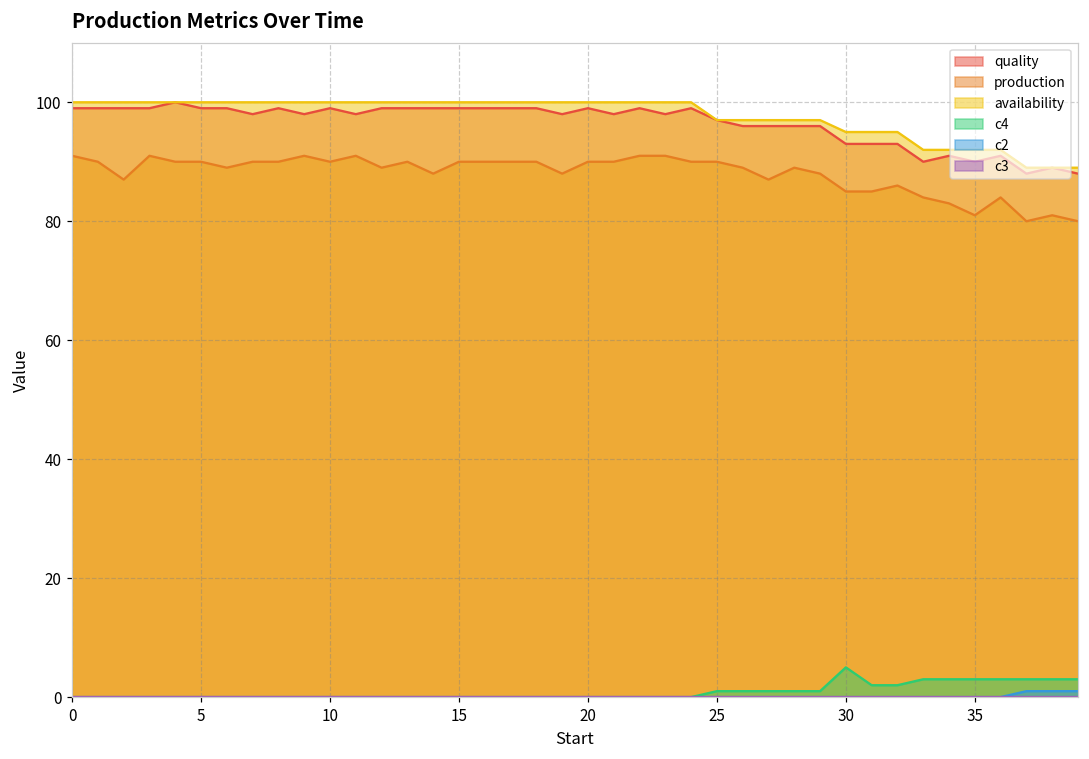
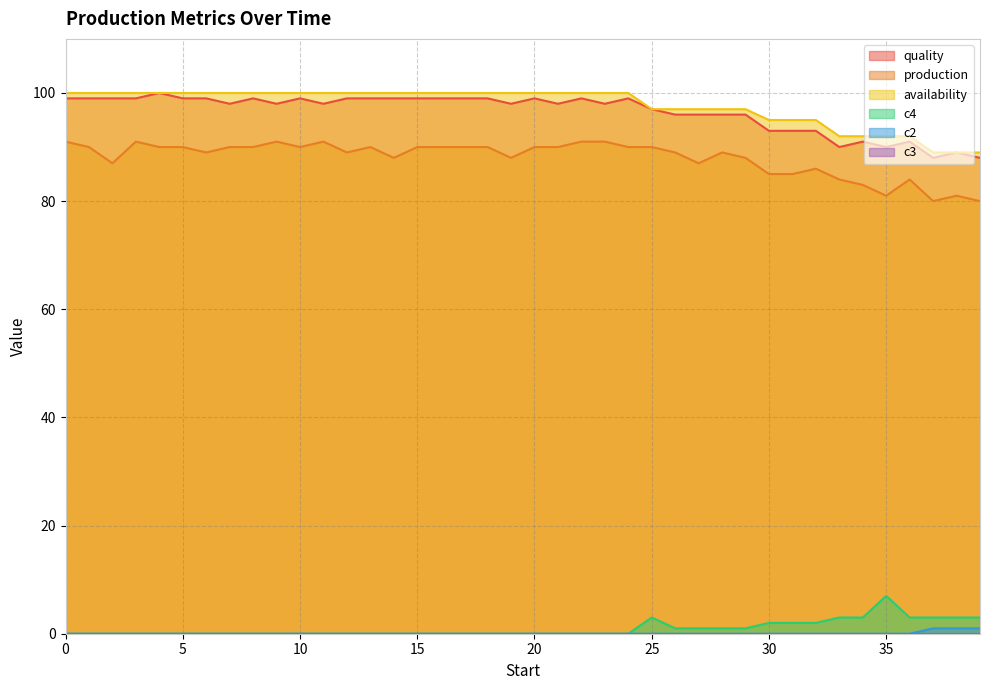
c4, 25: 1 -> 3
c4, 30: 5 -> 2
c4, 35: 3 -> 7
